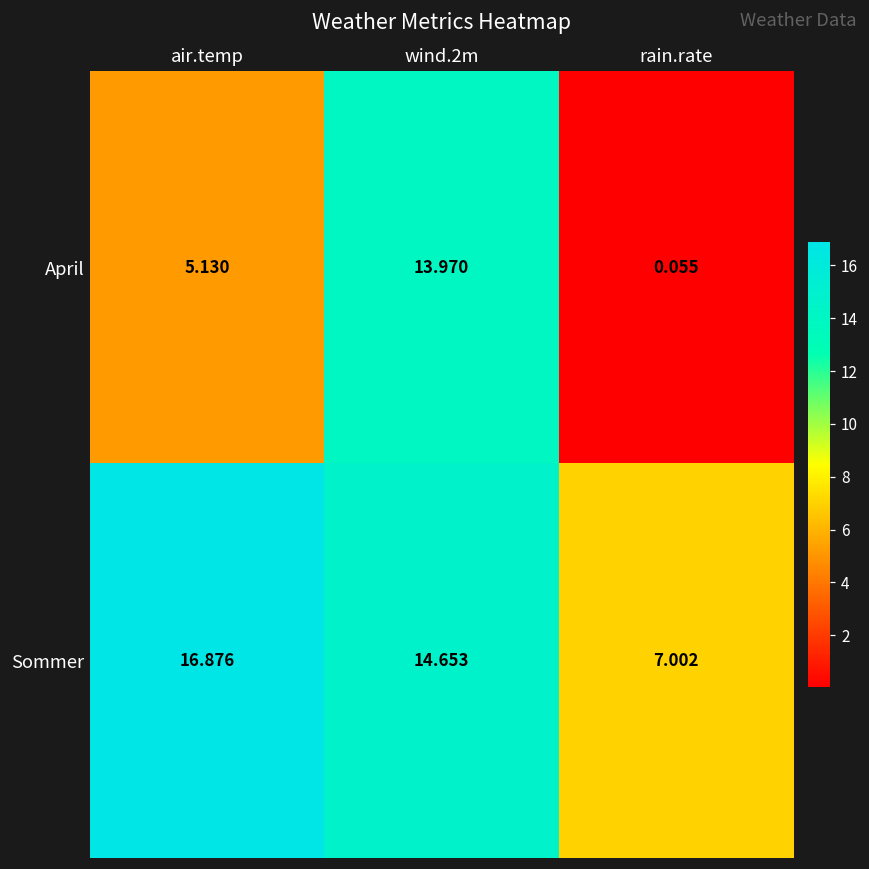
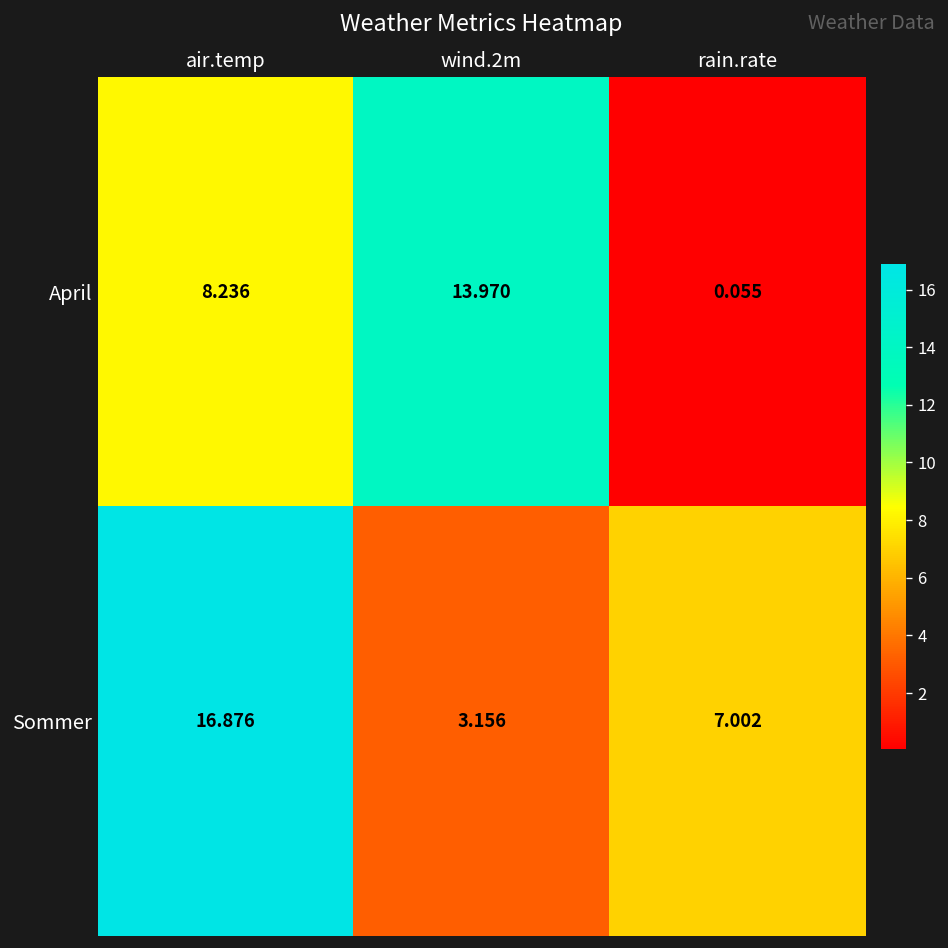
April, air.temp: 5.130 -> 8.236
Sommer, wind.2m: 14.653 -> 3.156
